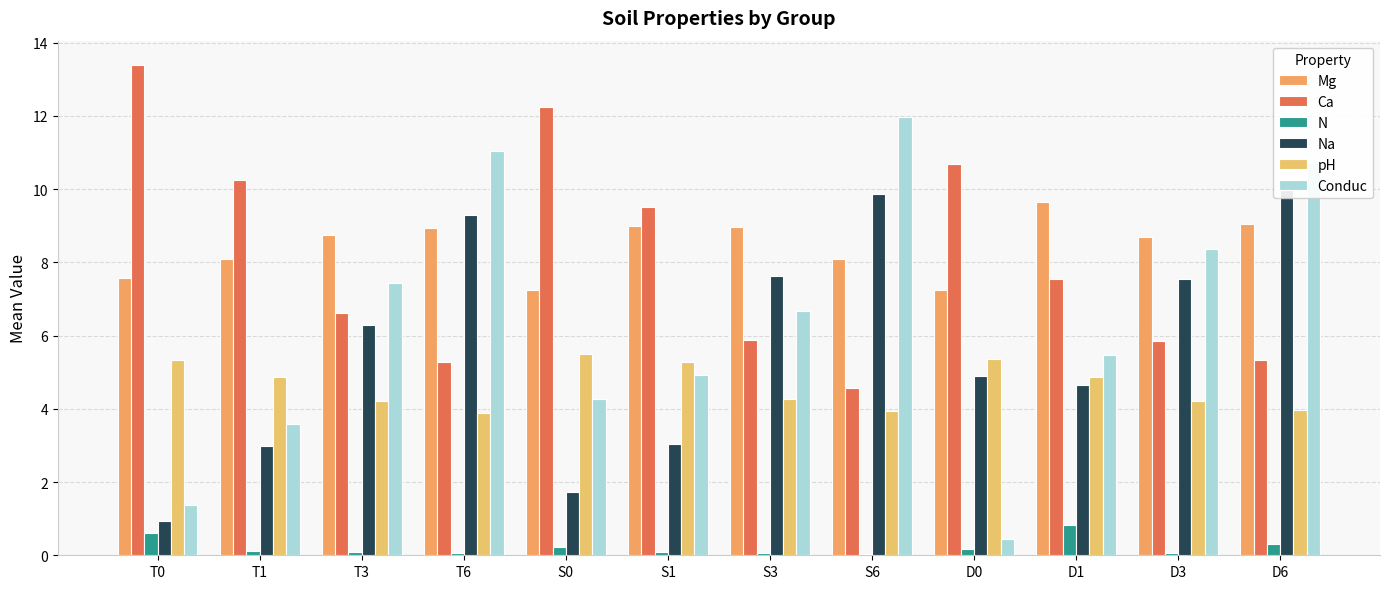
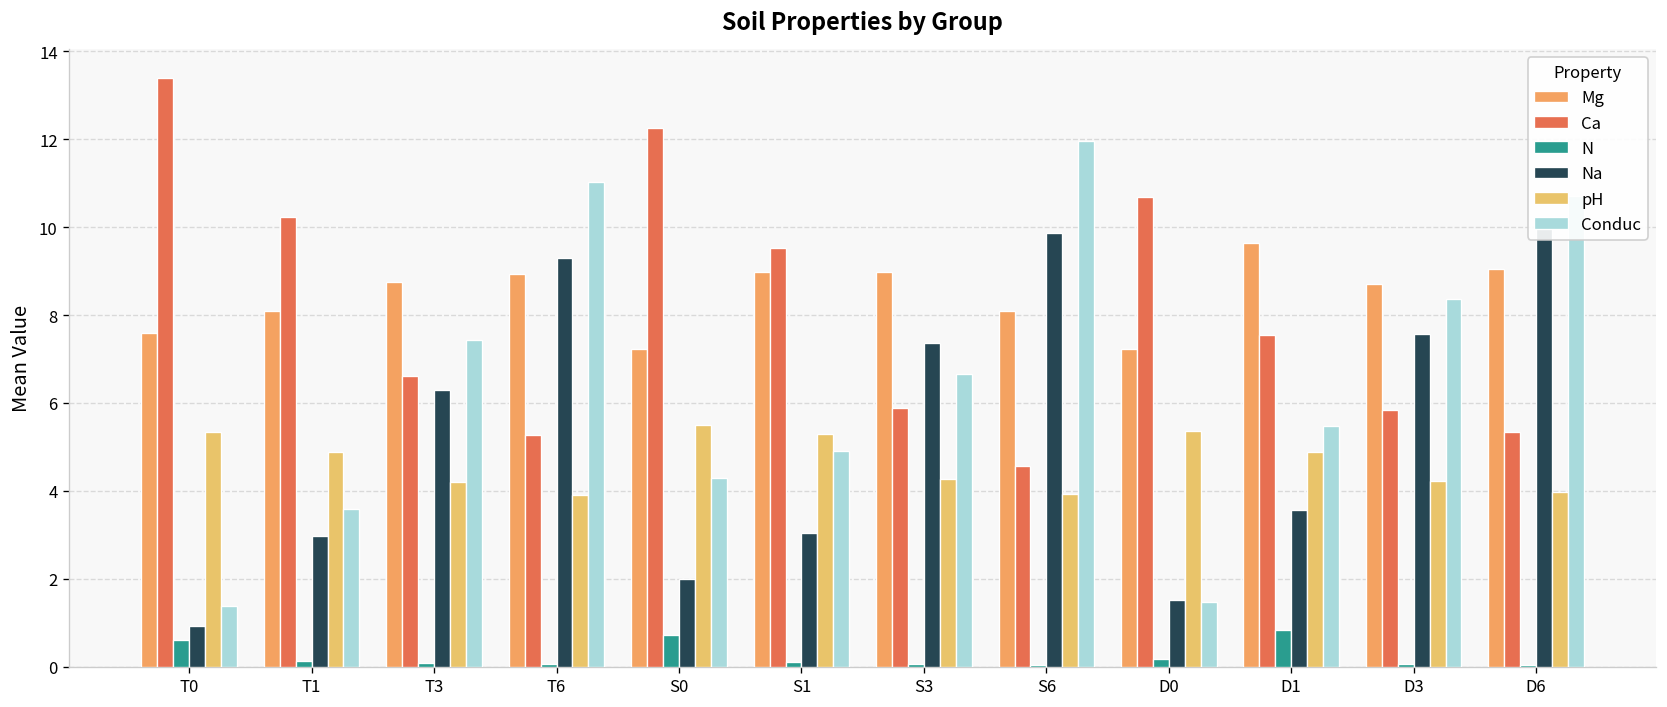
N, S0: 0.2 -> 0.7
Na, S0: 1.7 -> 2.0
Na, S3: 7.6 -> 7.4
Na, D0: 4.9 -> 1.5
Conduc, D0: 0.5 -> 1.5
Na, D1: 4.6 -> 3.6
N, D6: 0.3 -> 0.0
